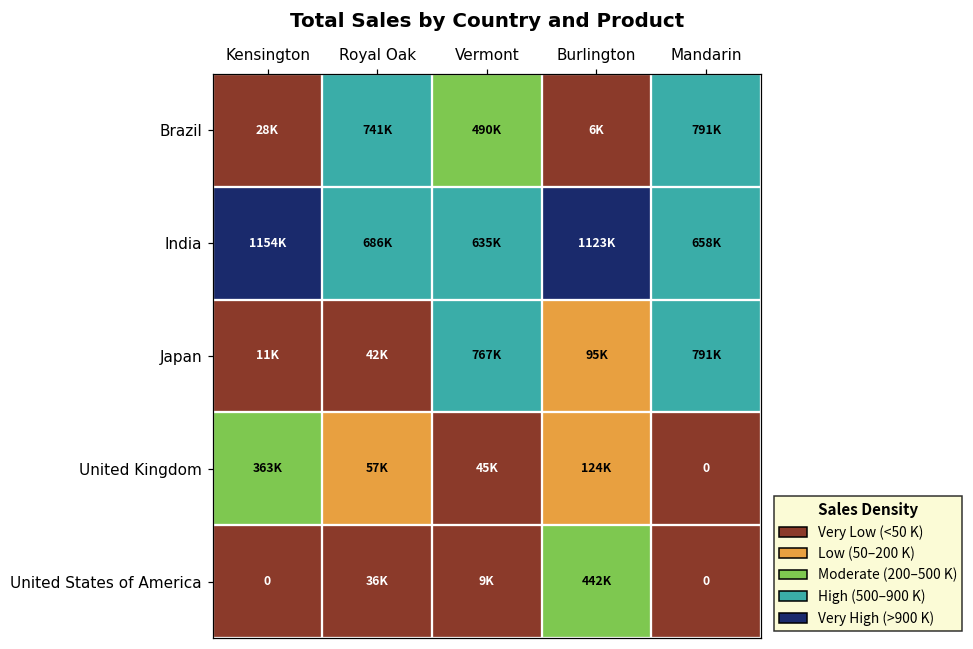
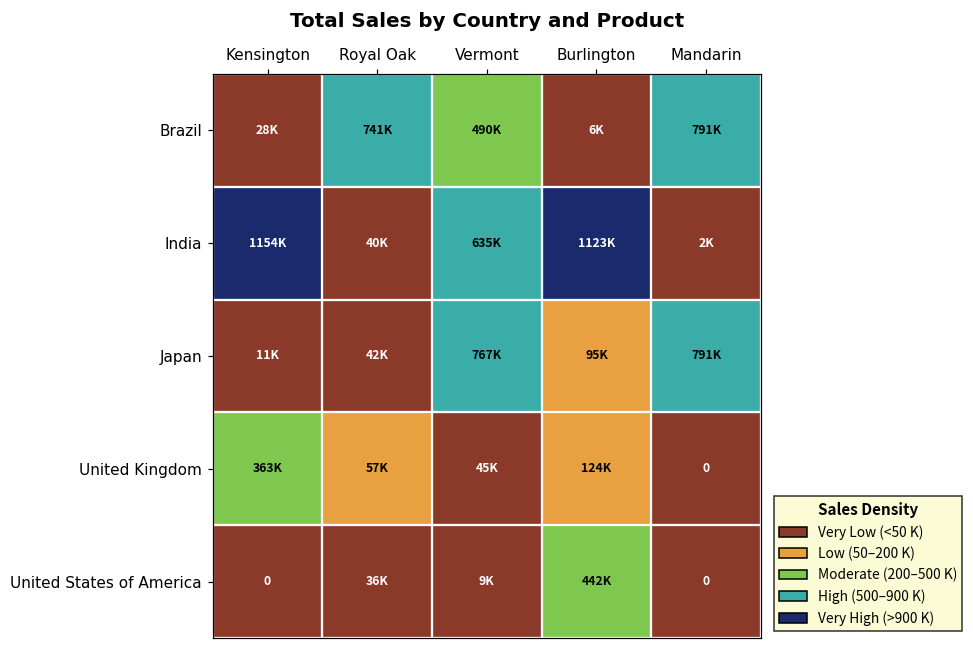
India, Royal Oak: 686K -> 40K
India, Mandarin: 658K -> 2K
